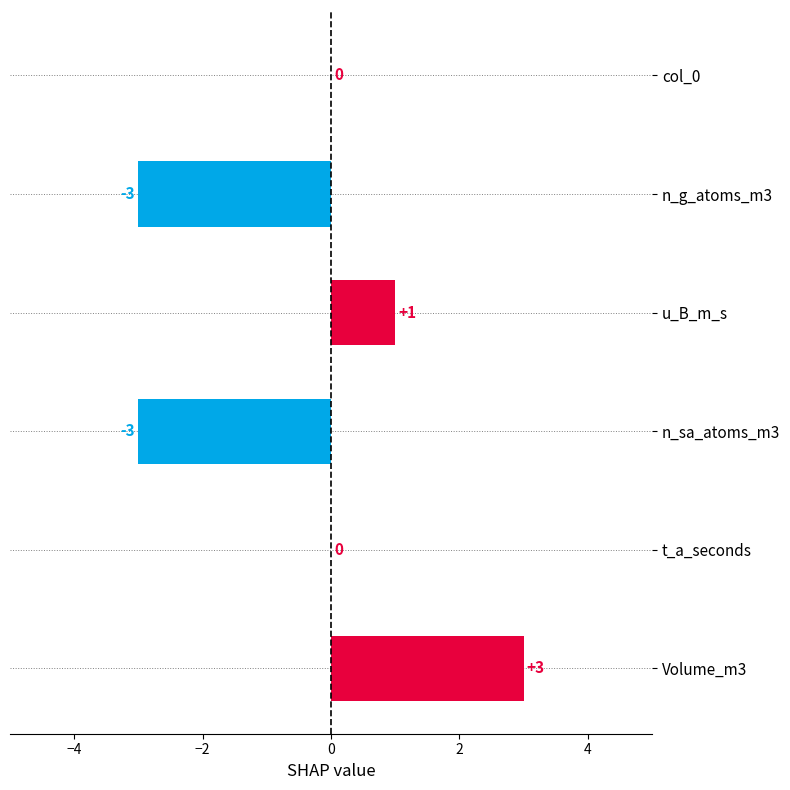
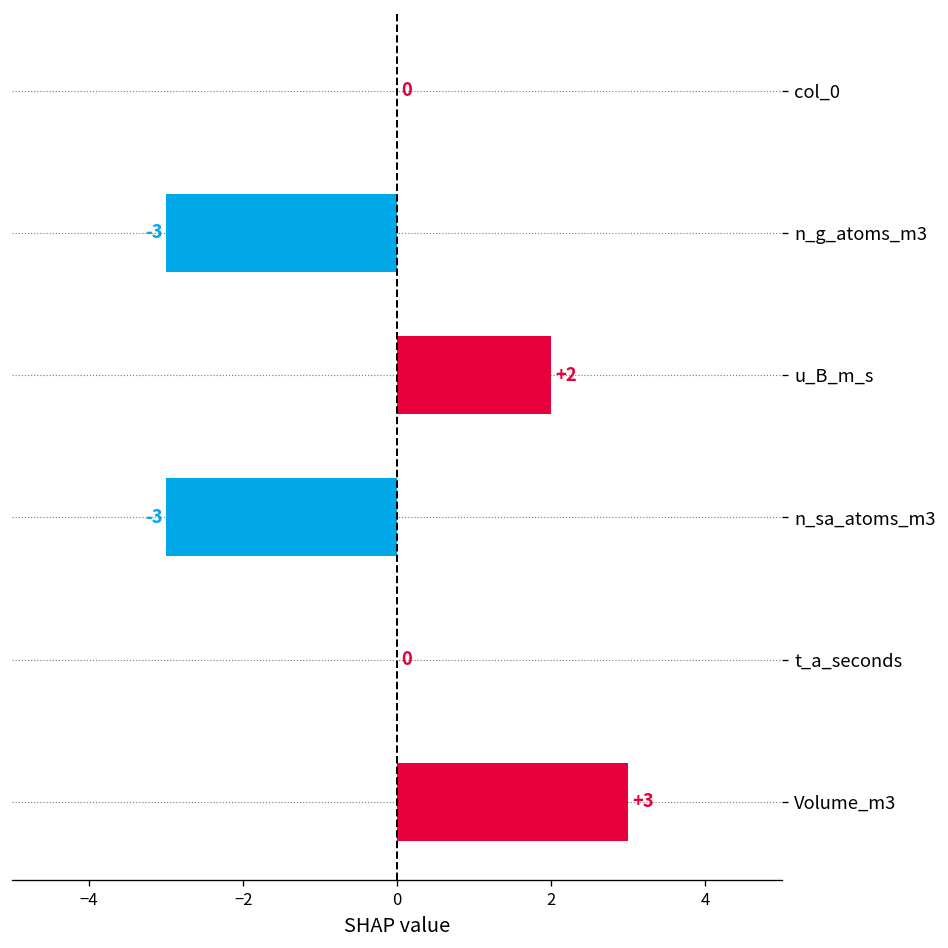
u_B_m_s: +1 -> +2
